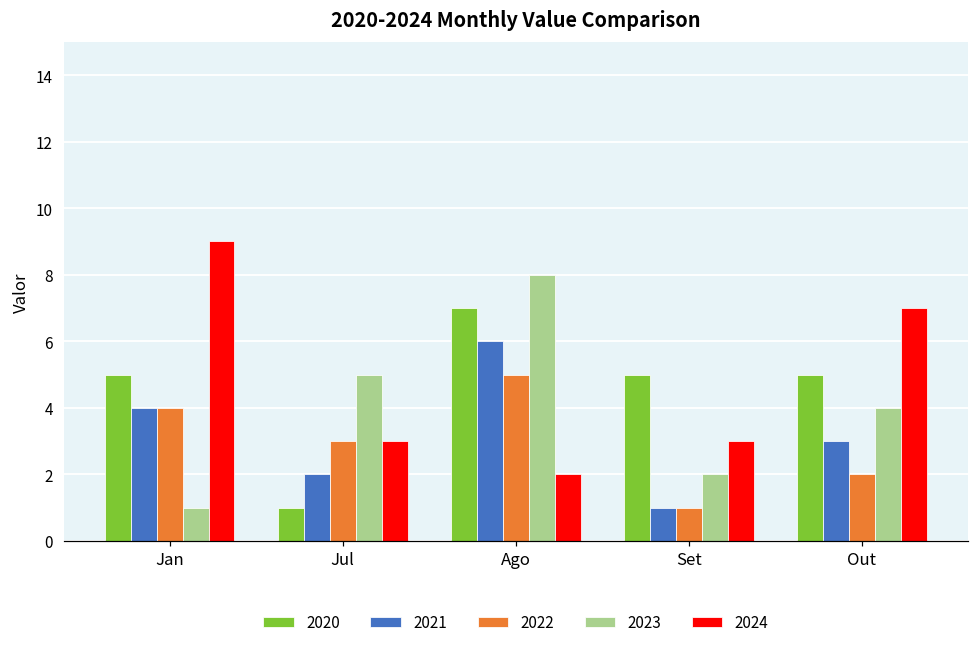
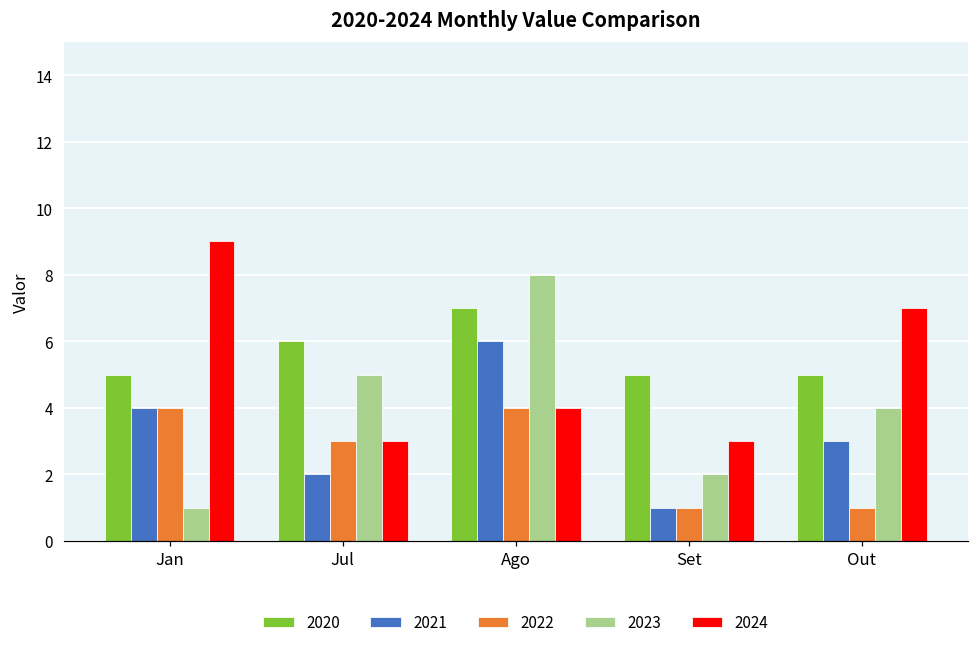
2020, Jul: 1 -> 6
2022, Ago: 5 -> 4
2024, Ago: 2 -> 4
2022, Out: 2 -> 1
